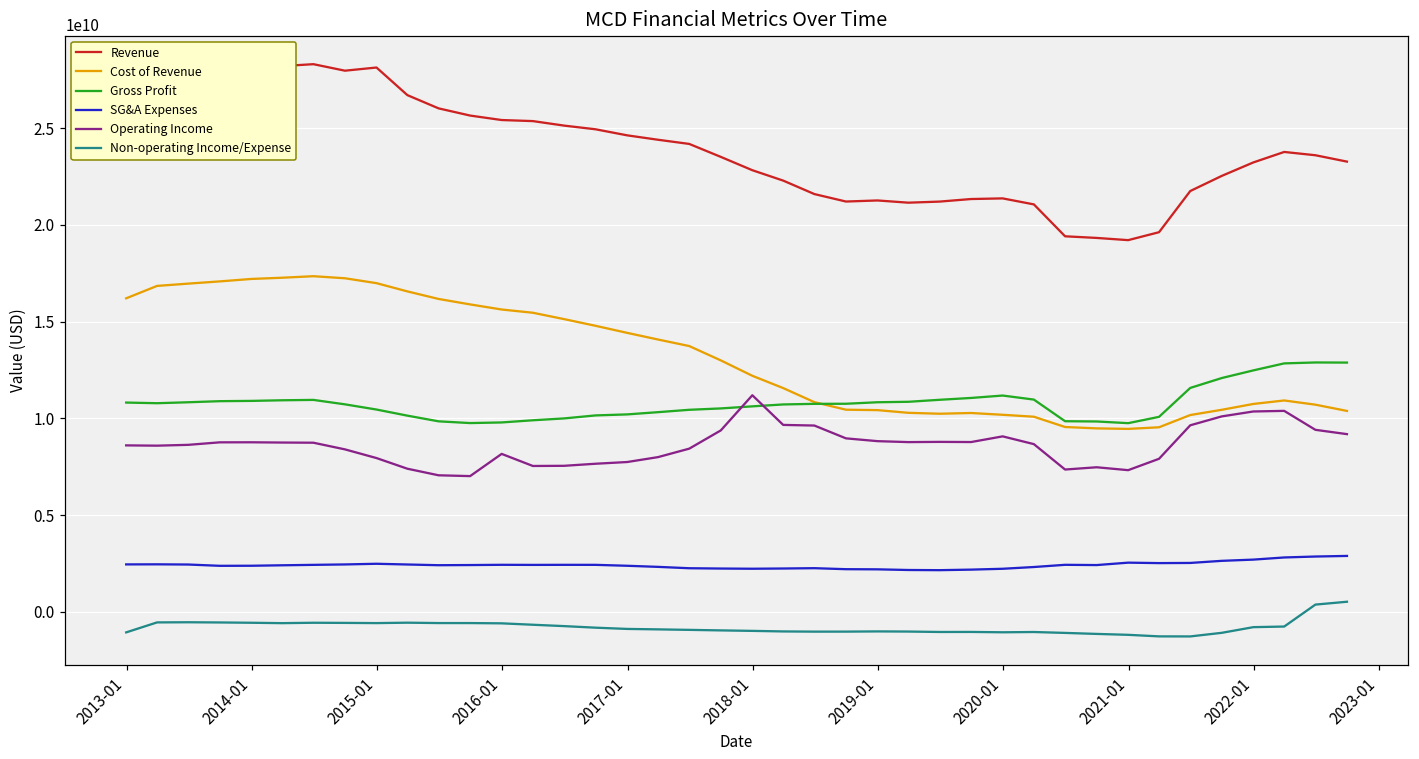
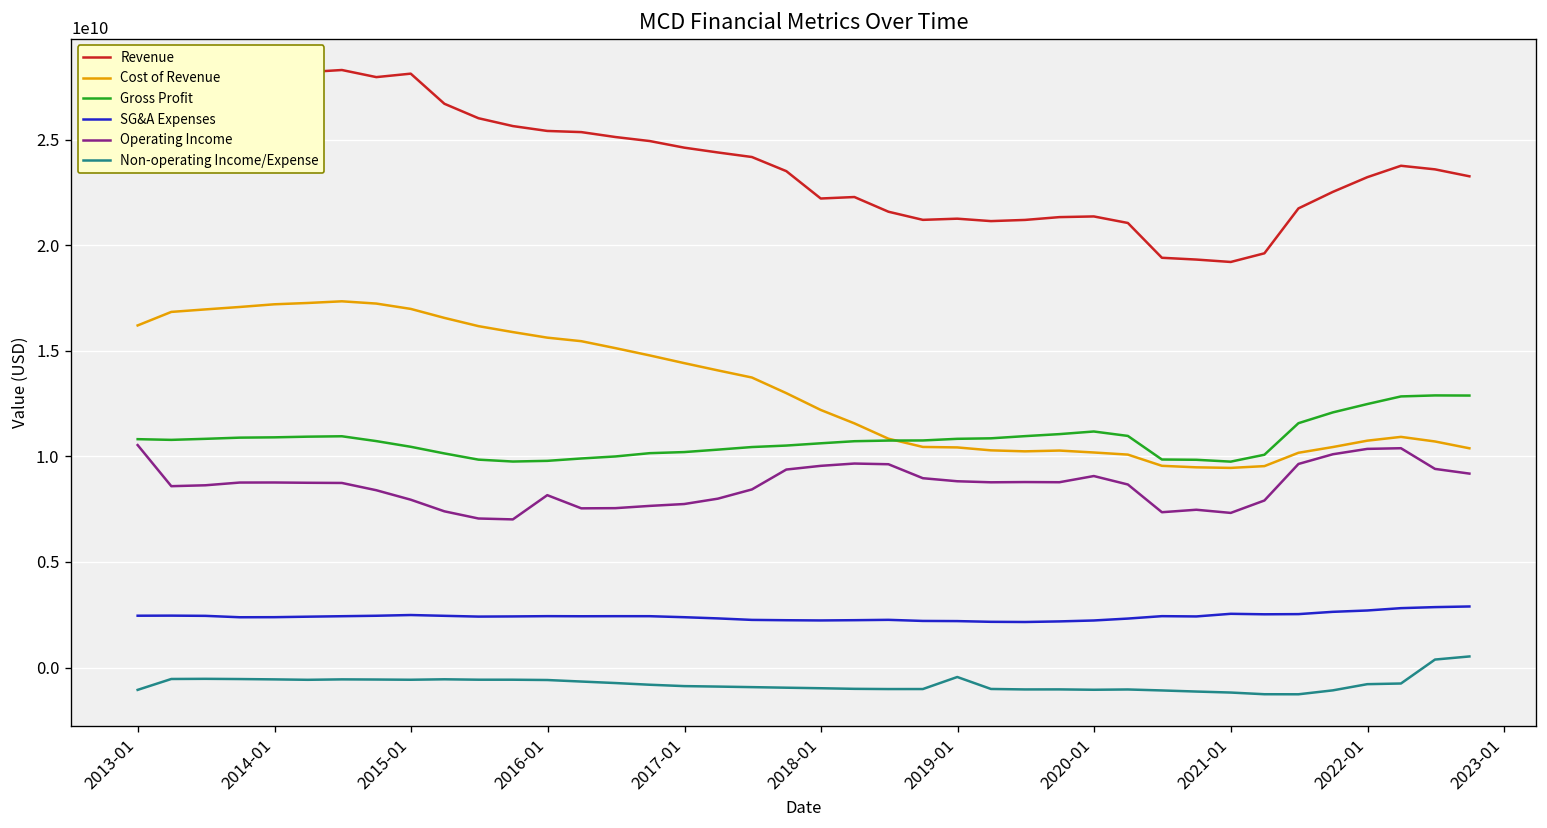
Operating Income, 2013-01: 8600000000 -> 10500000000
Revenue, 2018-01: 22800000000 -> 22200000000
Operating Income, 2018-01: 11200000000 -> 9600000000
Non-operating Income/Expense, 2019-01: -1000000000 -> -400000000
